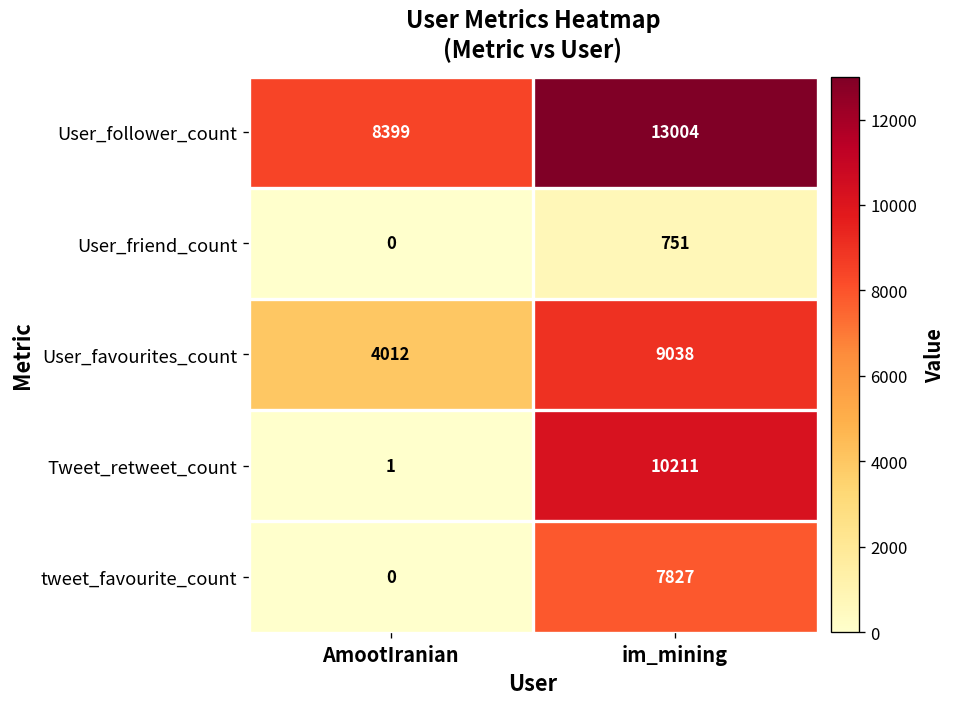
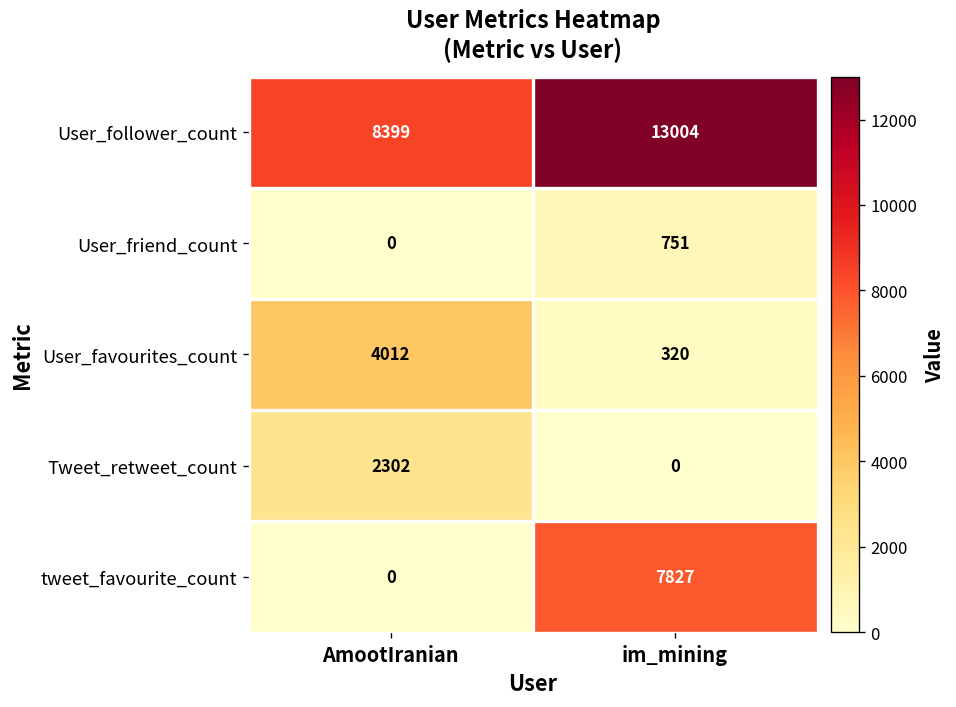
User_favourites_count, im_mining: 9038 -> 320
Tweet_retweet_count, AmootIranian: 1 -> 2302
Tweet_retweet_count, im_mining: 10211 -> 0
